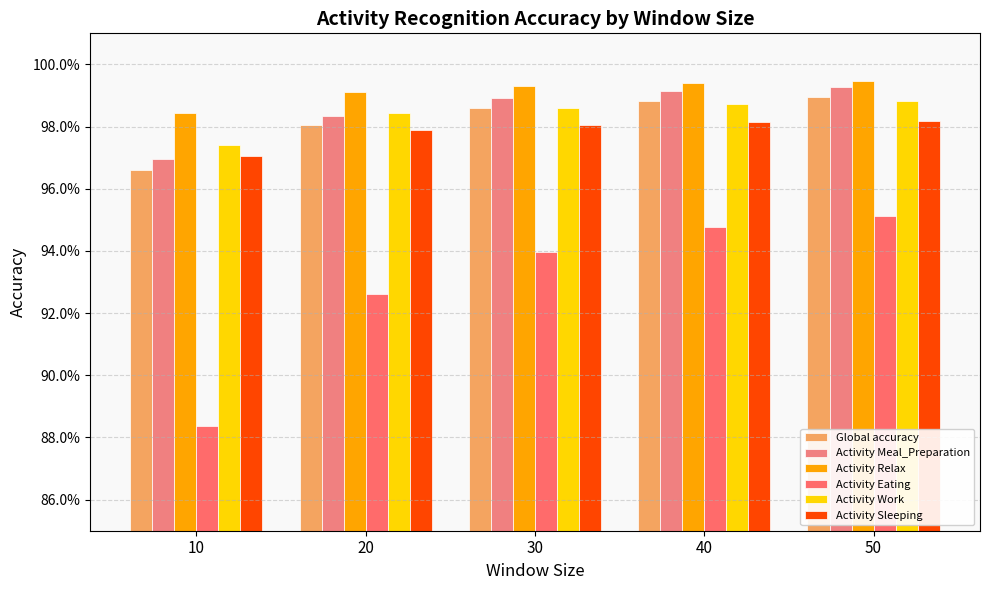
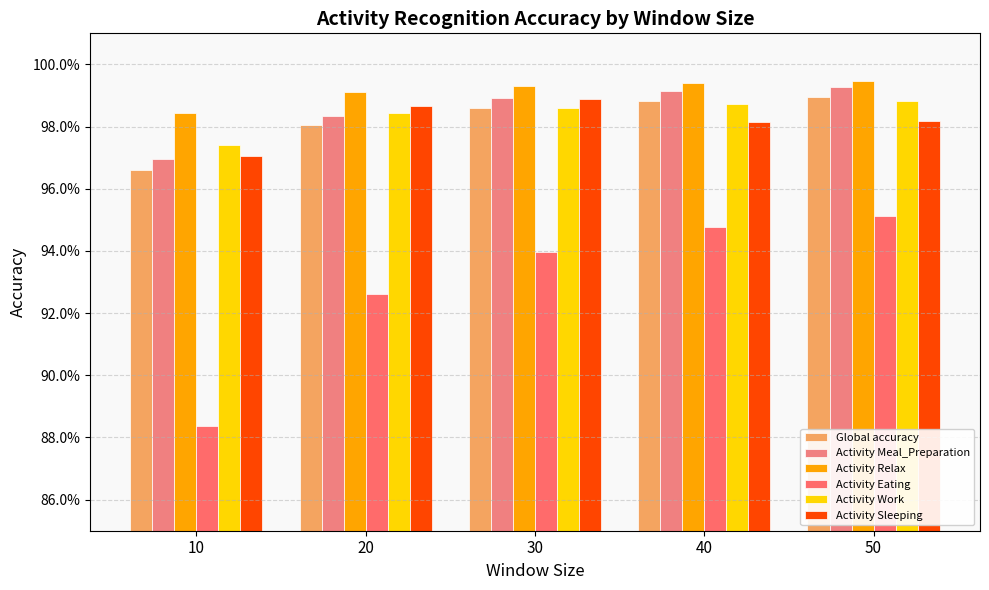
Activity Sleeping, 20: 97.9% -> 98.7%
Activity Sleeping, 30: 98.1% -> 98.9%
